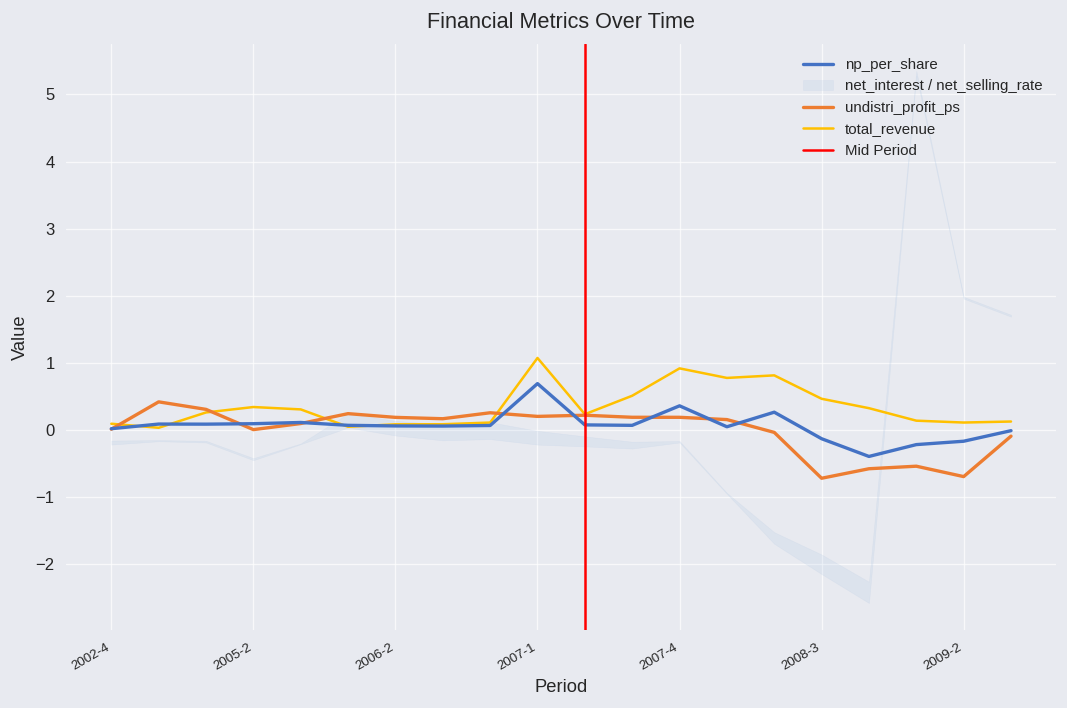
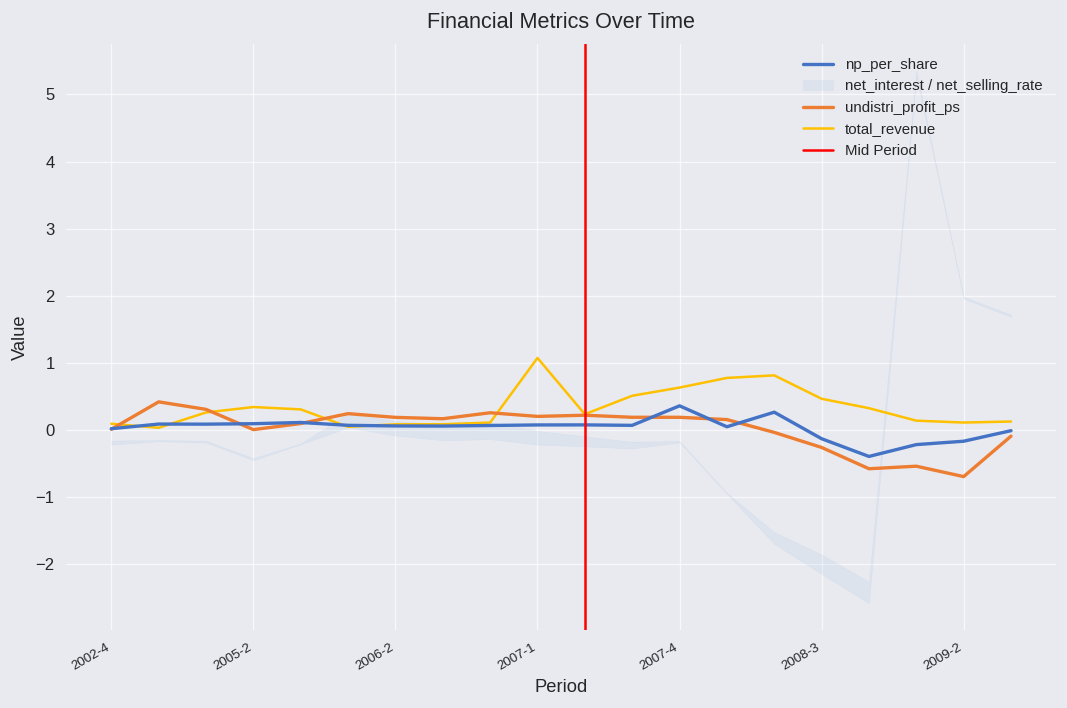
np_per_share, 2007-1: 0.7 -> 0.1
total_revenue, 2007-4: 0.9 -> 0.6
undistri_profit_ps, 2008-3: -0.7 -> -0.3
